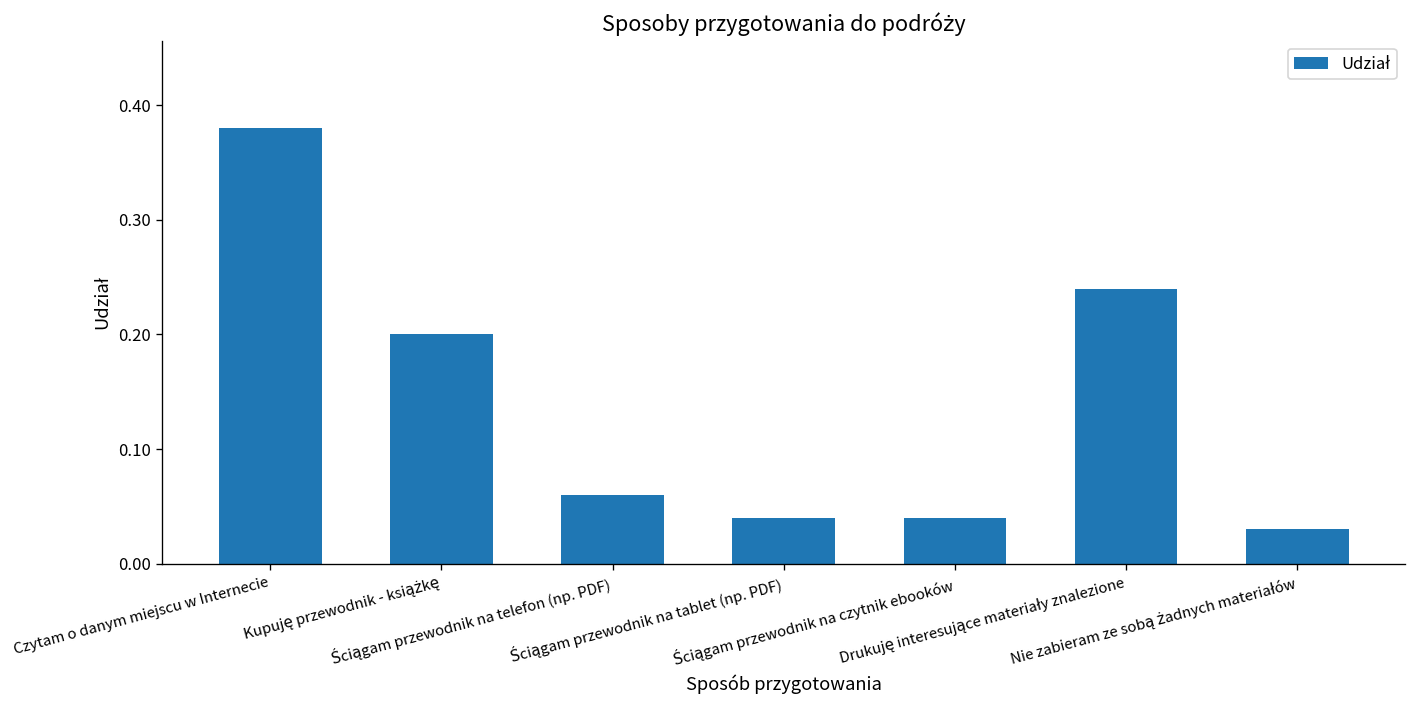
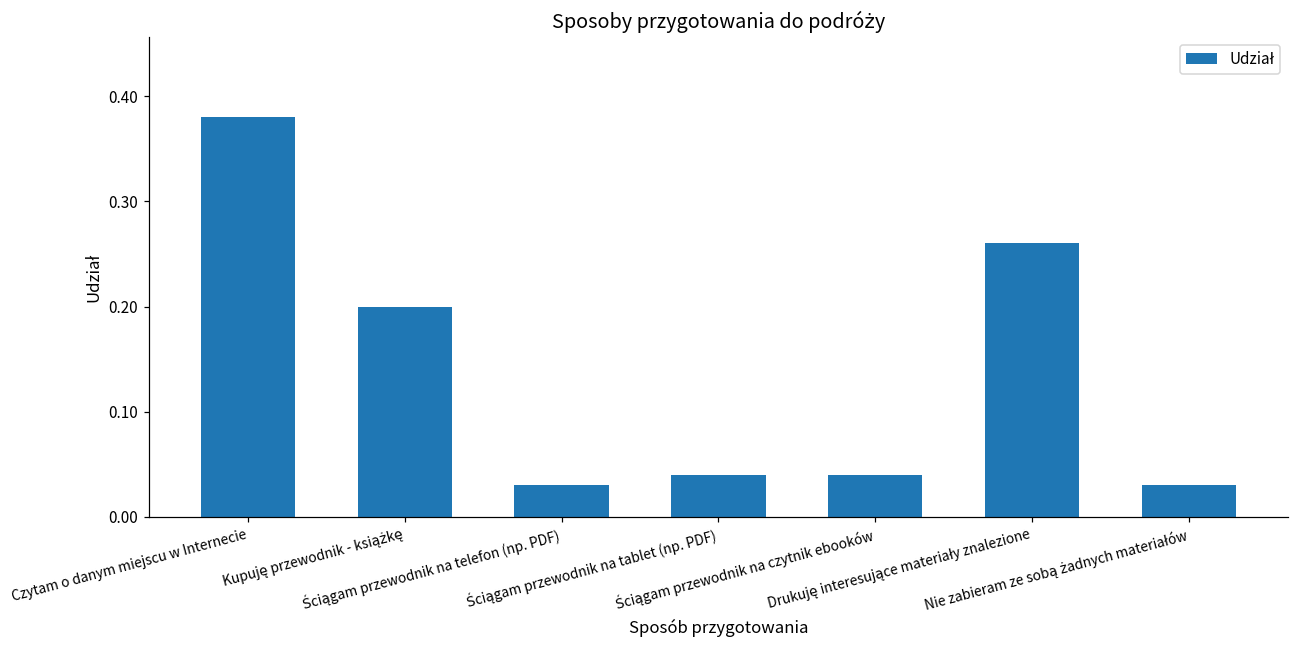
Ściągam przewodnik na telefon (np. PDF): 0.06 -> 0.03
Drukuję interesujące materiały znalezione: 0.24 -> 0.26
